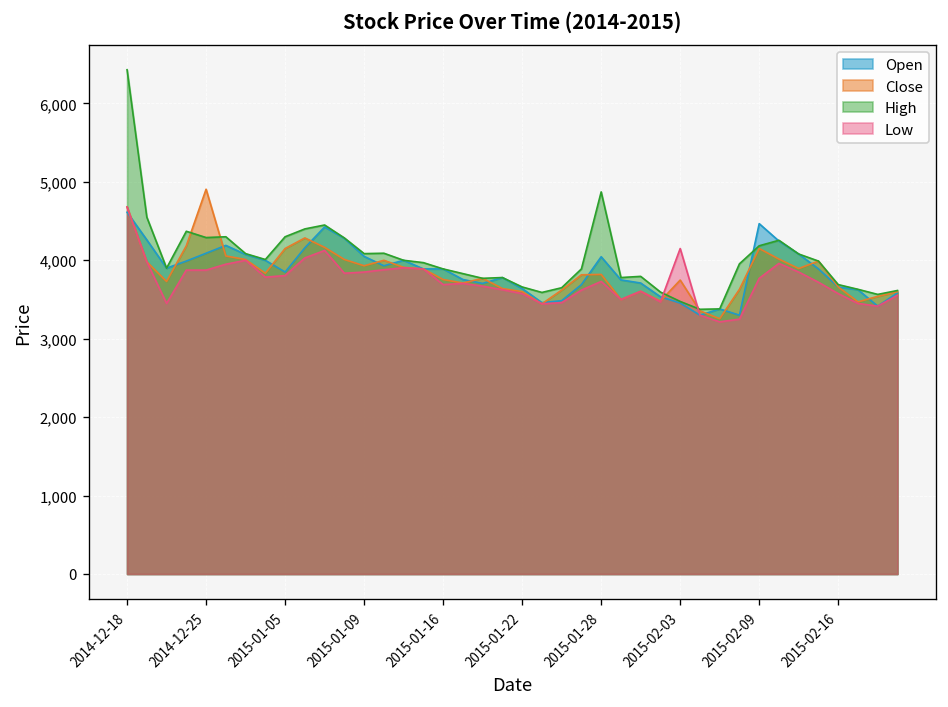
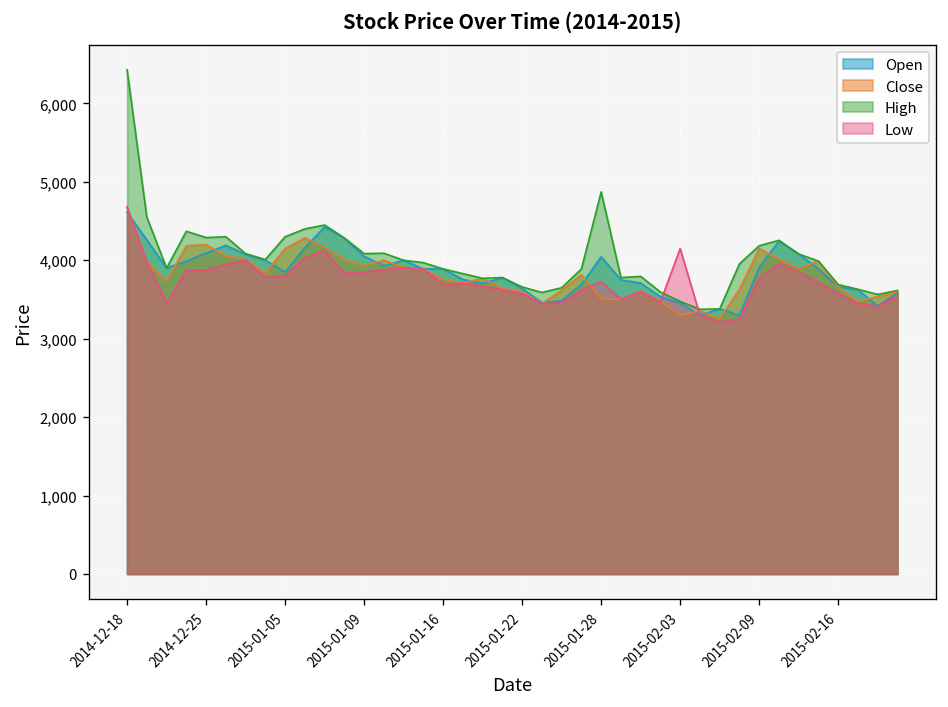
Close, 2014-12-25: 4,900 -> 4,200
Close, 2015-01-28: 3,800 -> 3,500
Close, 2015-02-03: 3,700 -> 3,300
Open, 2015-02-09: 4,500 -> 3,900
